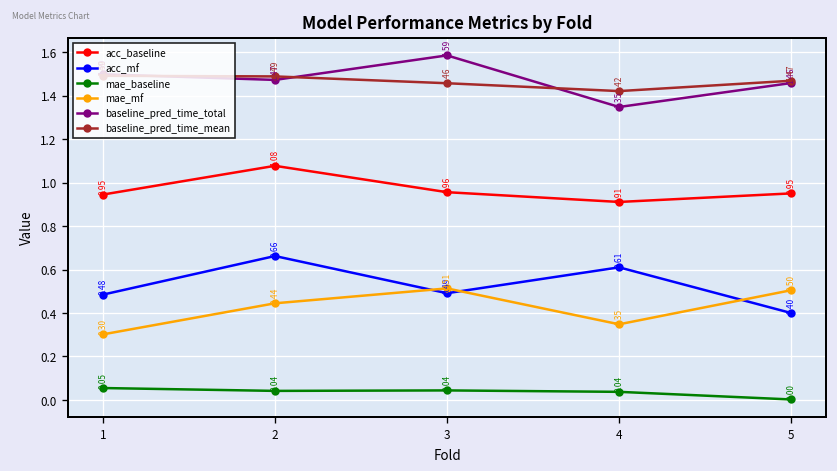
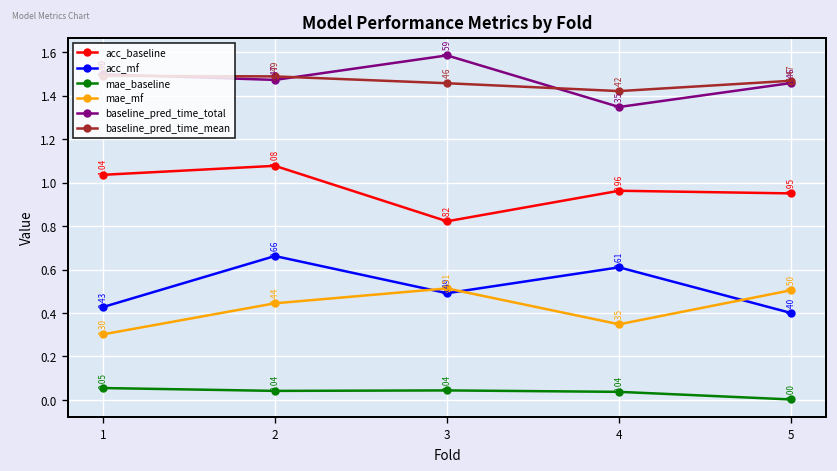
acc_baseline, 1: 0.95 -> 1.04
acc_mf, 1: 0.48 -> 0.43
acc_baseline, 3: 0.96 -> 0.82
acc_baseline, 4: 0.91 -> 0.96
